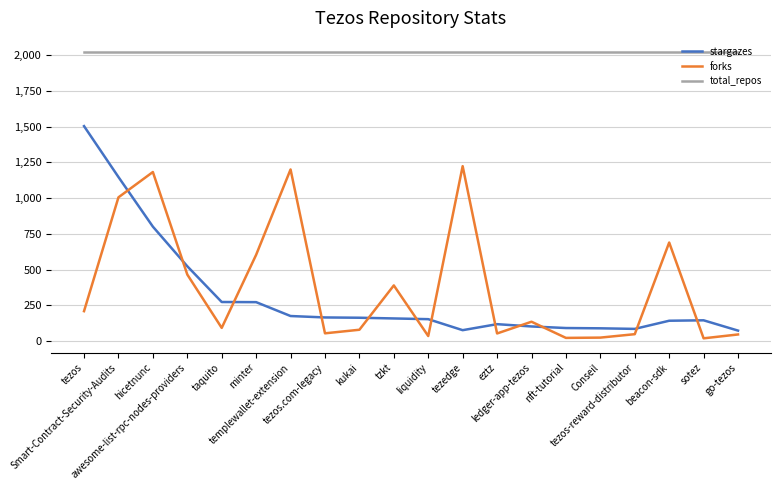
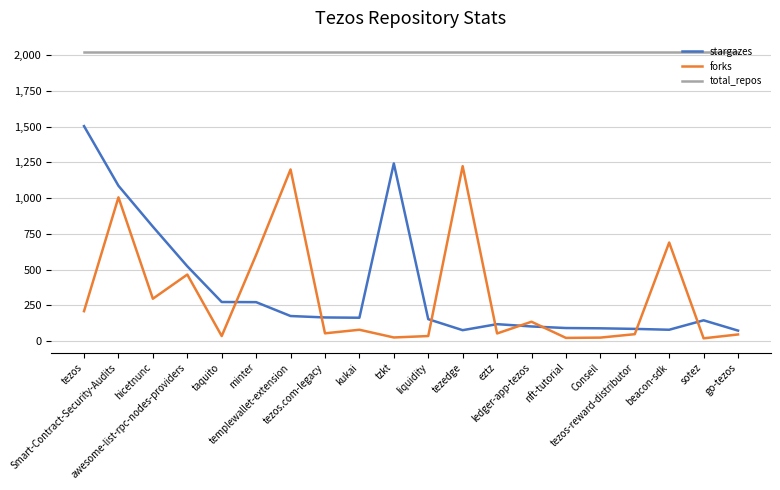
stargazes, Smart-Contract-Security-Audits: 1,150 -> 1,090
forks, hicetnunc: 1,180 -> 300
forks, taquito: 90 -> 40
stargazes, tzkt: 160 -> 1,240
forks, tzkt: 390 -> 30
stargazes, beacon-sdk: 140 -> 80
